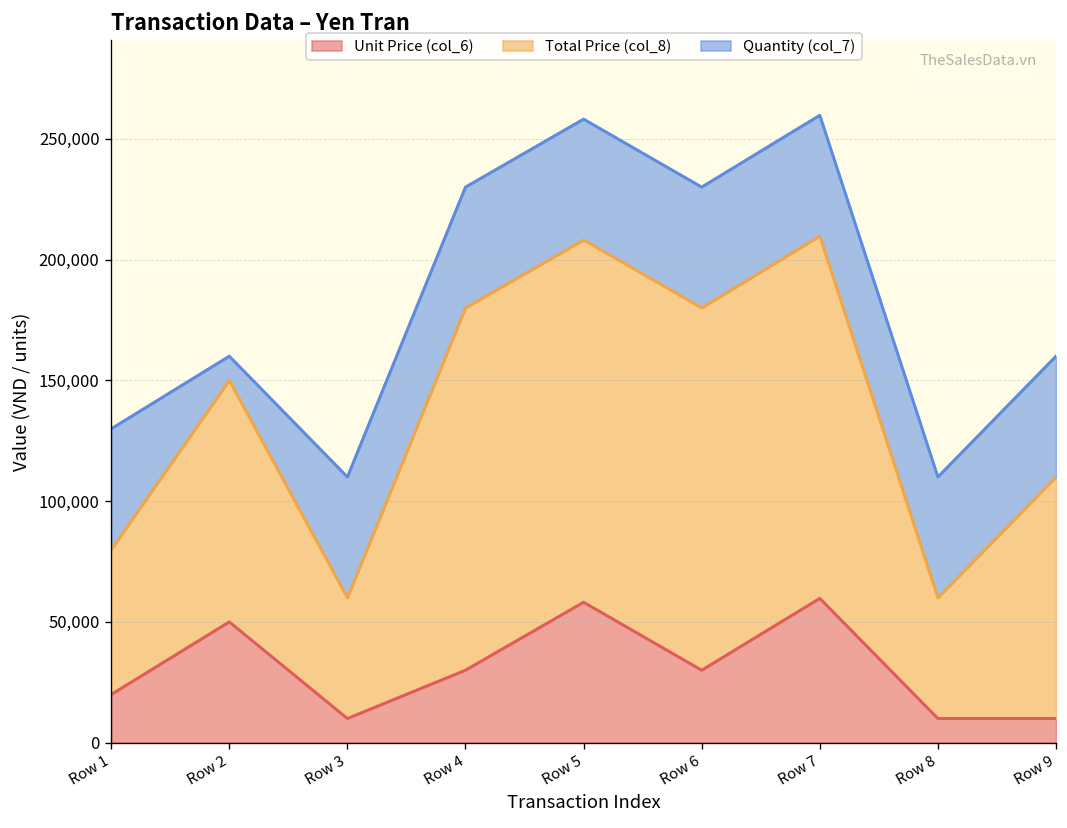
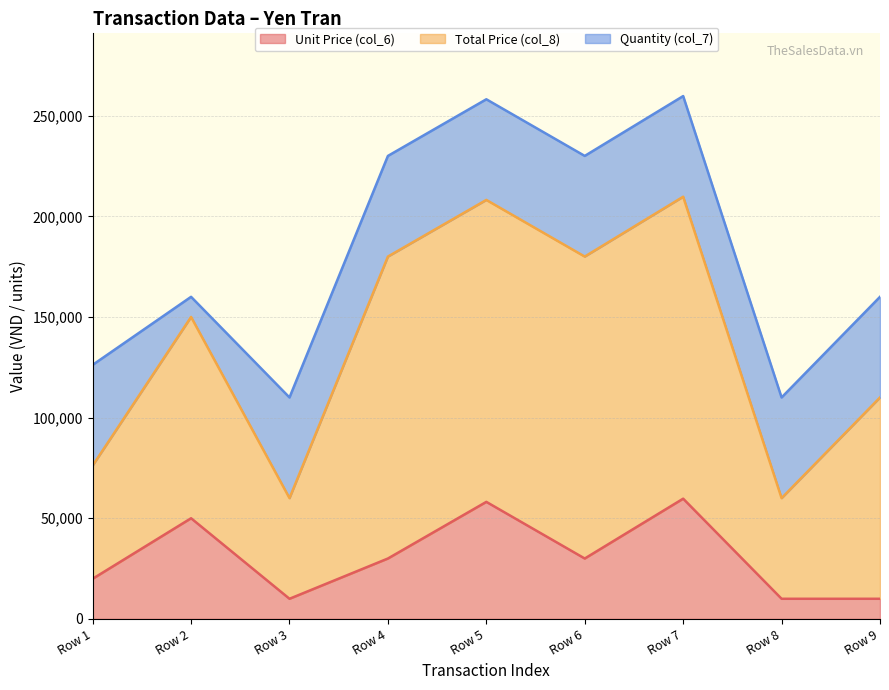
Total Price (col_8), Row 1: 60,000 -> 56,000
